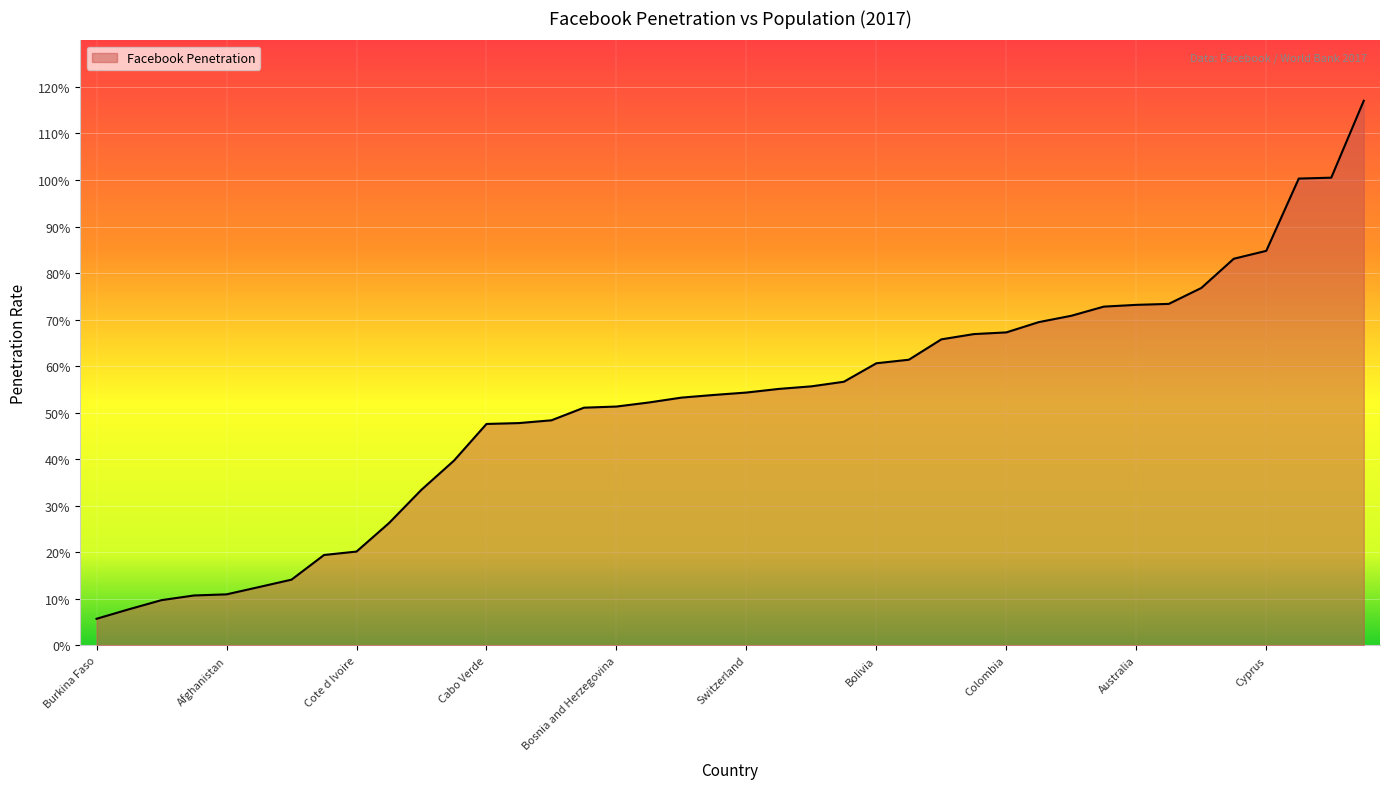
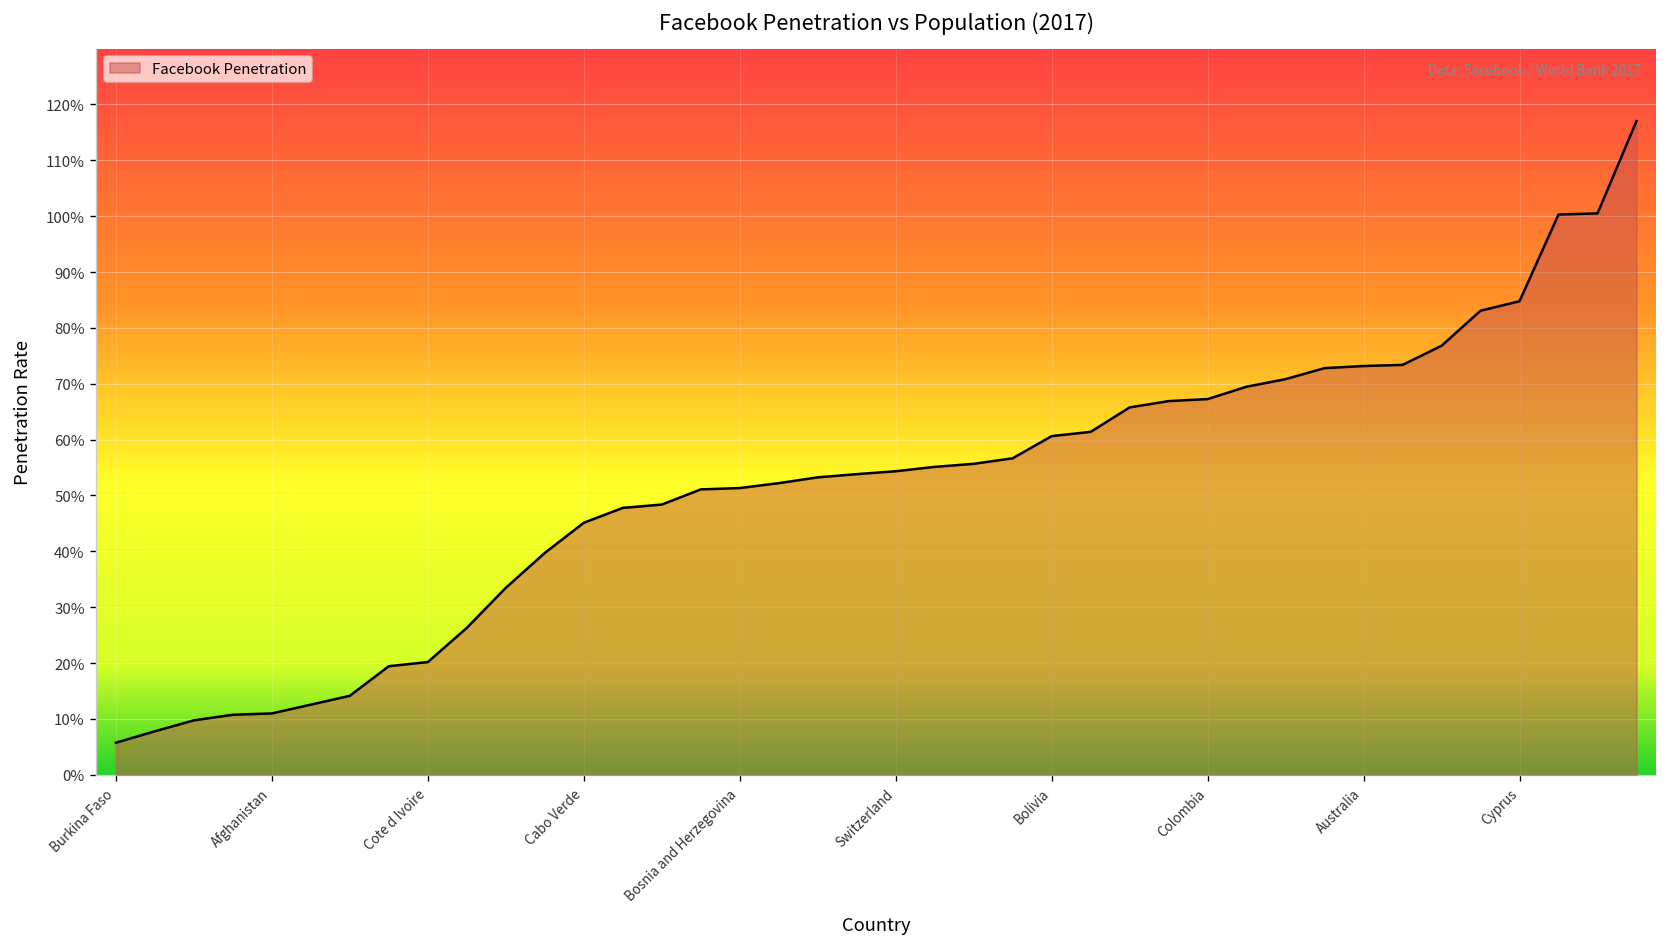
Cabo Verde: 48% -> 45%
